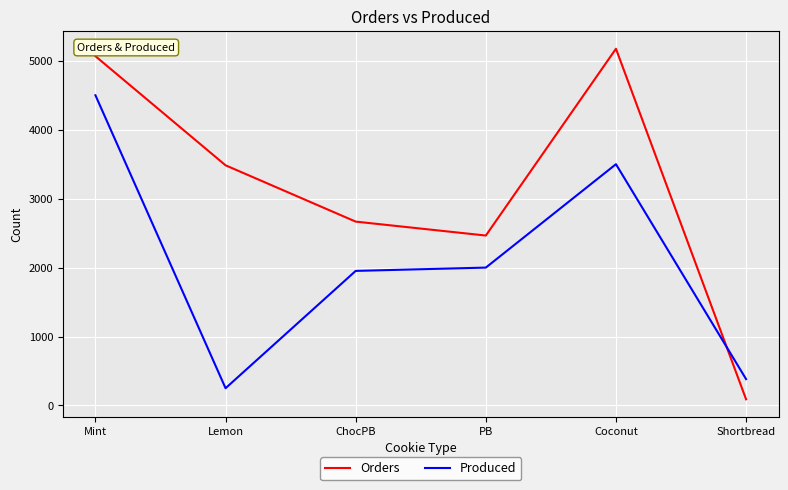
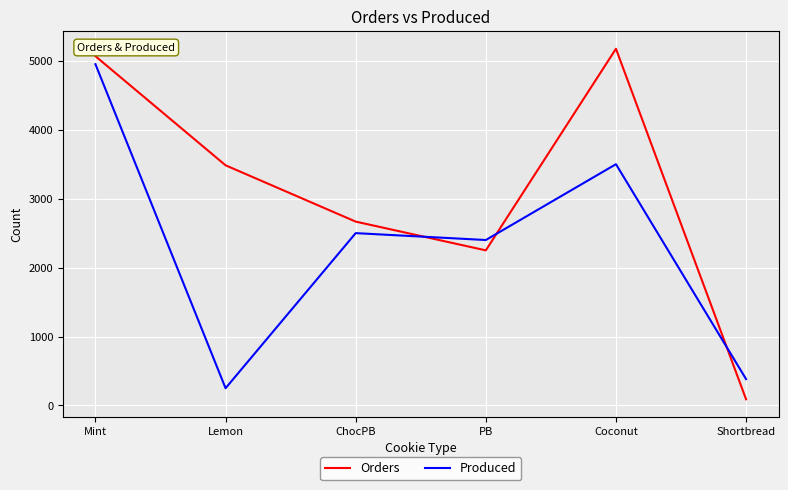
Produced, Mint: 4500 -> 5000
Produced, ChocPB: 2000 -> 2500
Orders, PB: 2500 -> 2300
Produced, PB: 2000 -> 2400
